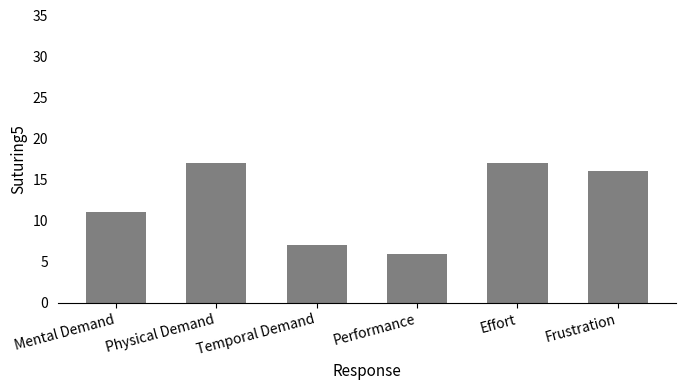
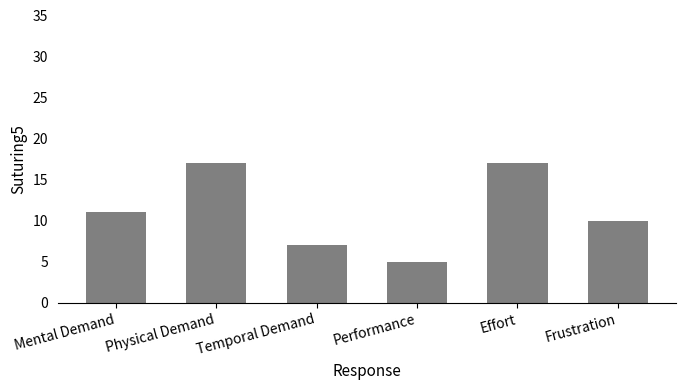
Performance: 6 -> 5
Frustration: 16 -> 10
